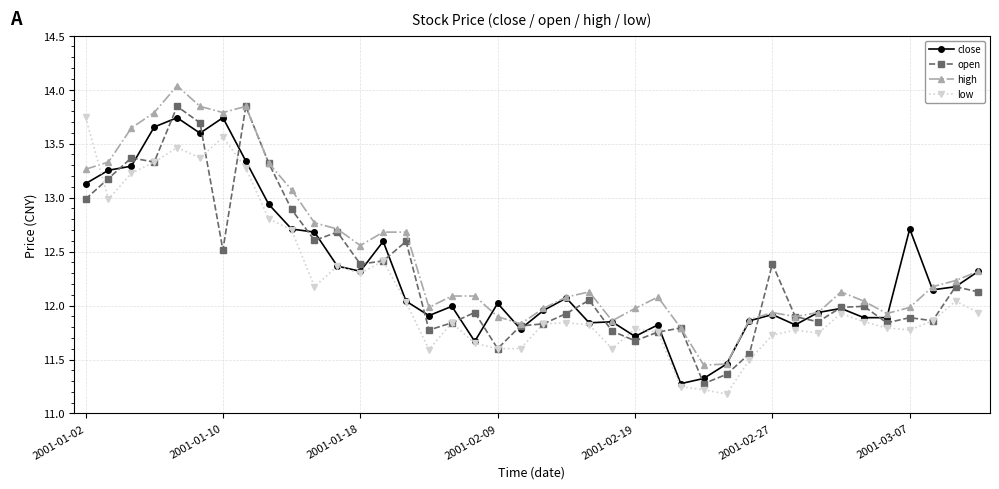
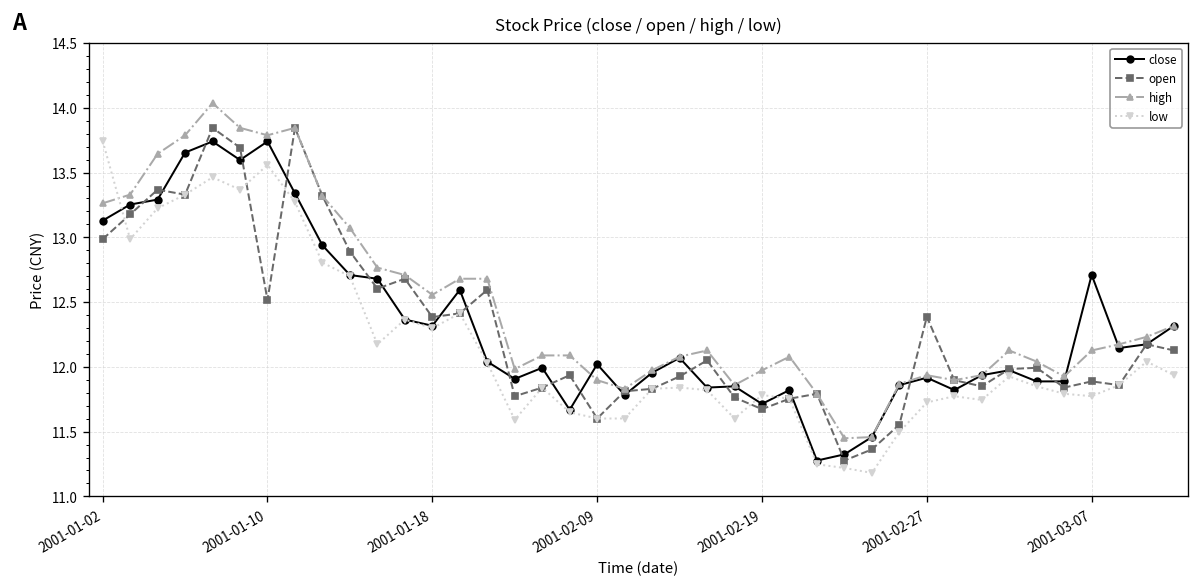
high, 2001-03-07: 11.98 -> 12.13
